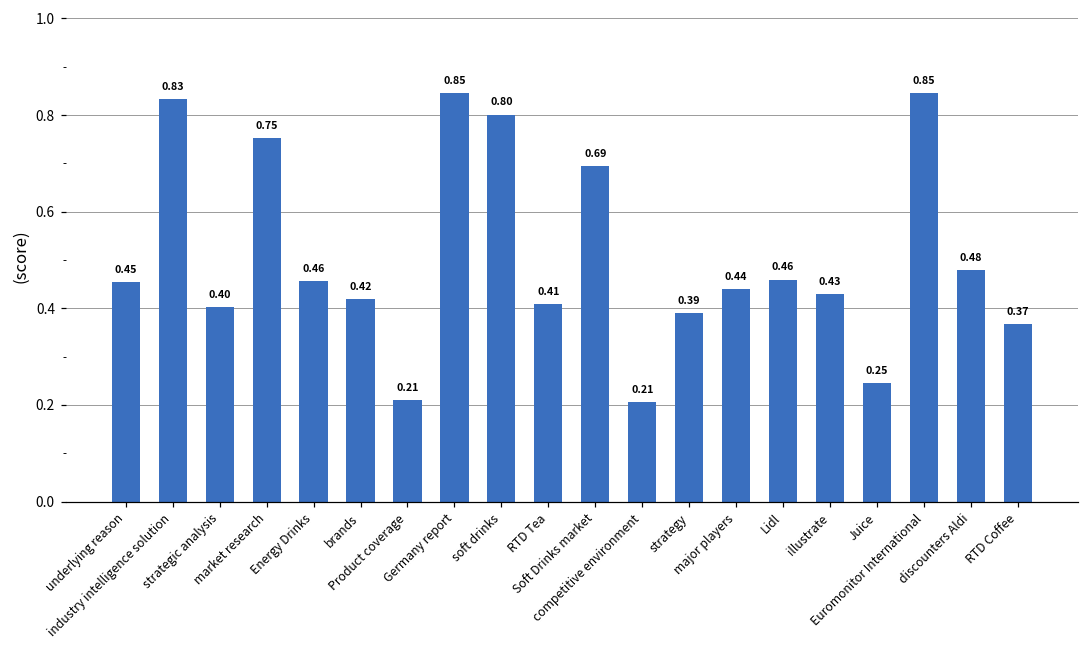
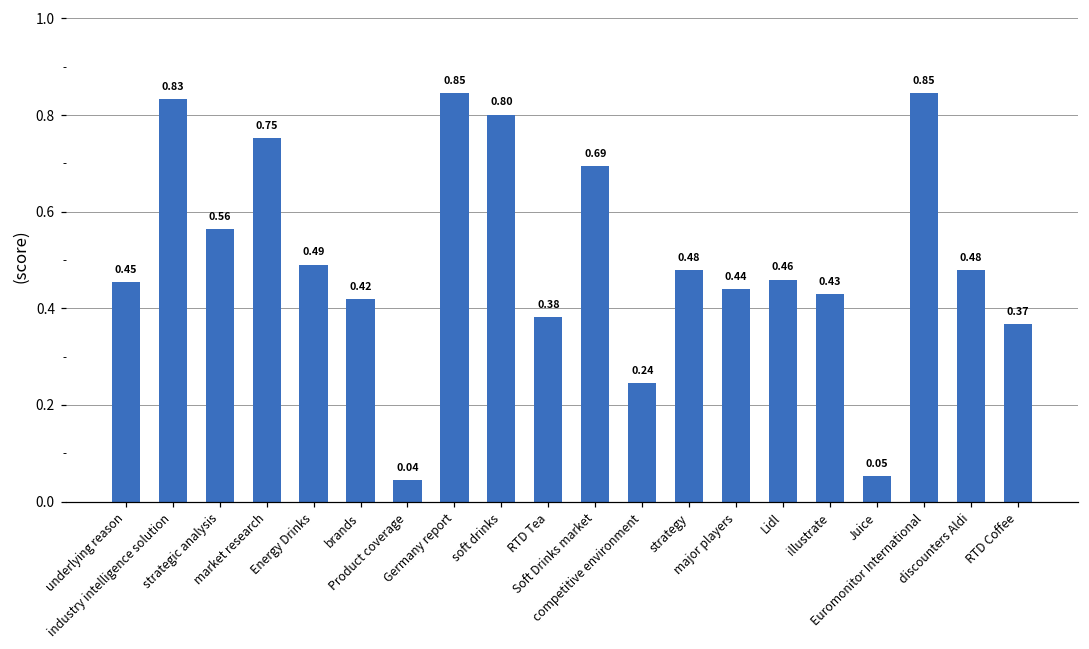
strategic analysis: 0.40 -> 0.56
Energy Drinks: 0.46 -> 0.49
Product coverage: 0.21 -> 0.04
RTD Tea: 0.41 -> 0.38
competitive environment: 0.21 -> 0.24
strategy: 0.39 -> 0.48
Juice: 0.25 -> 0.05
